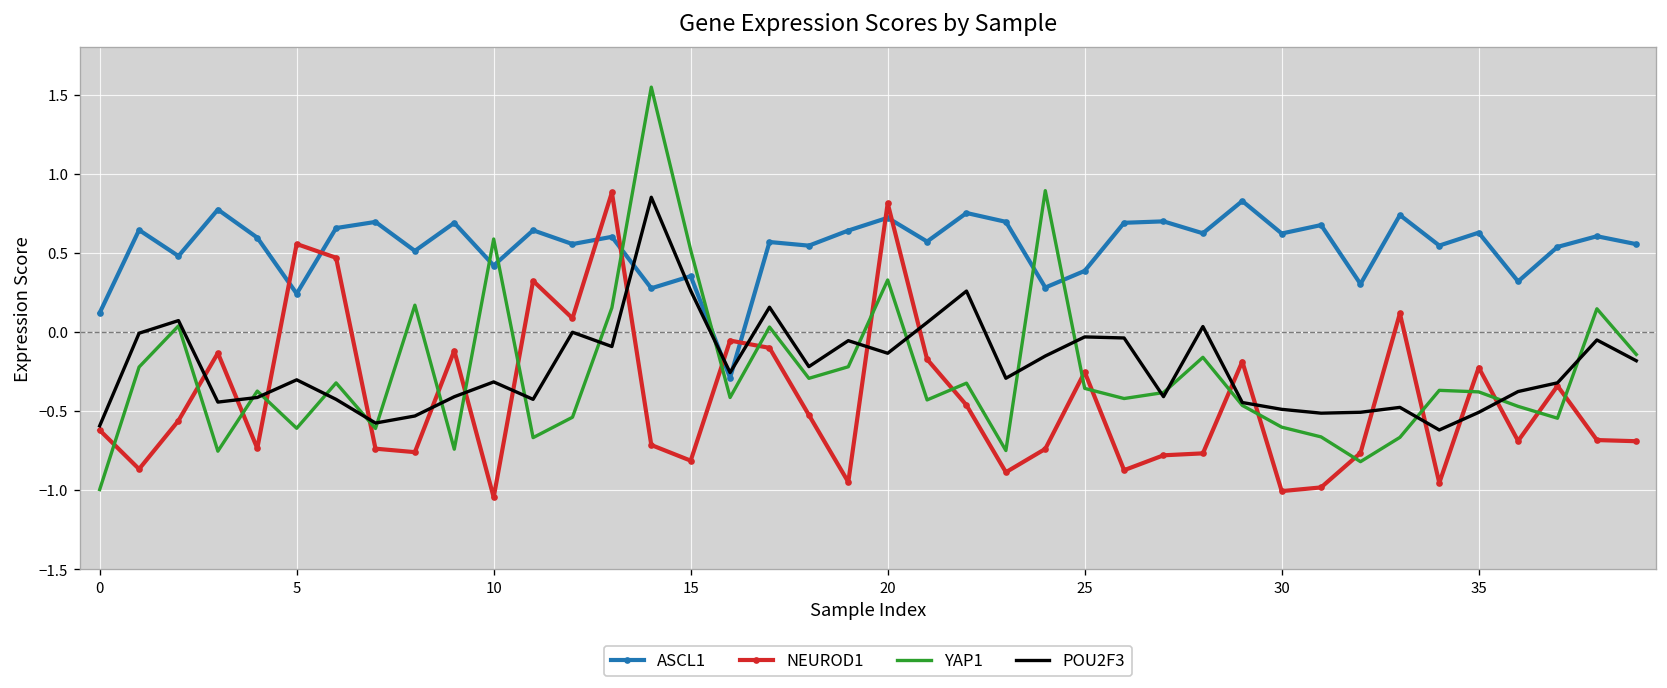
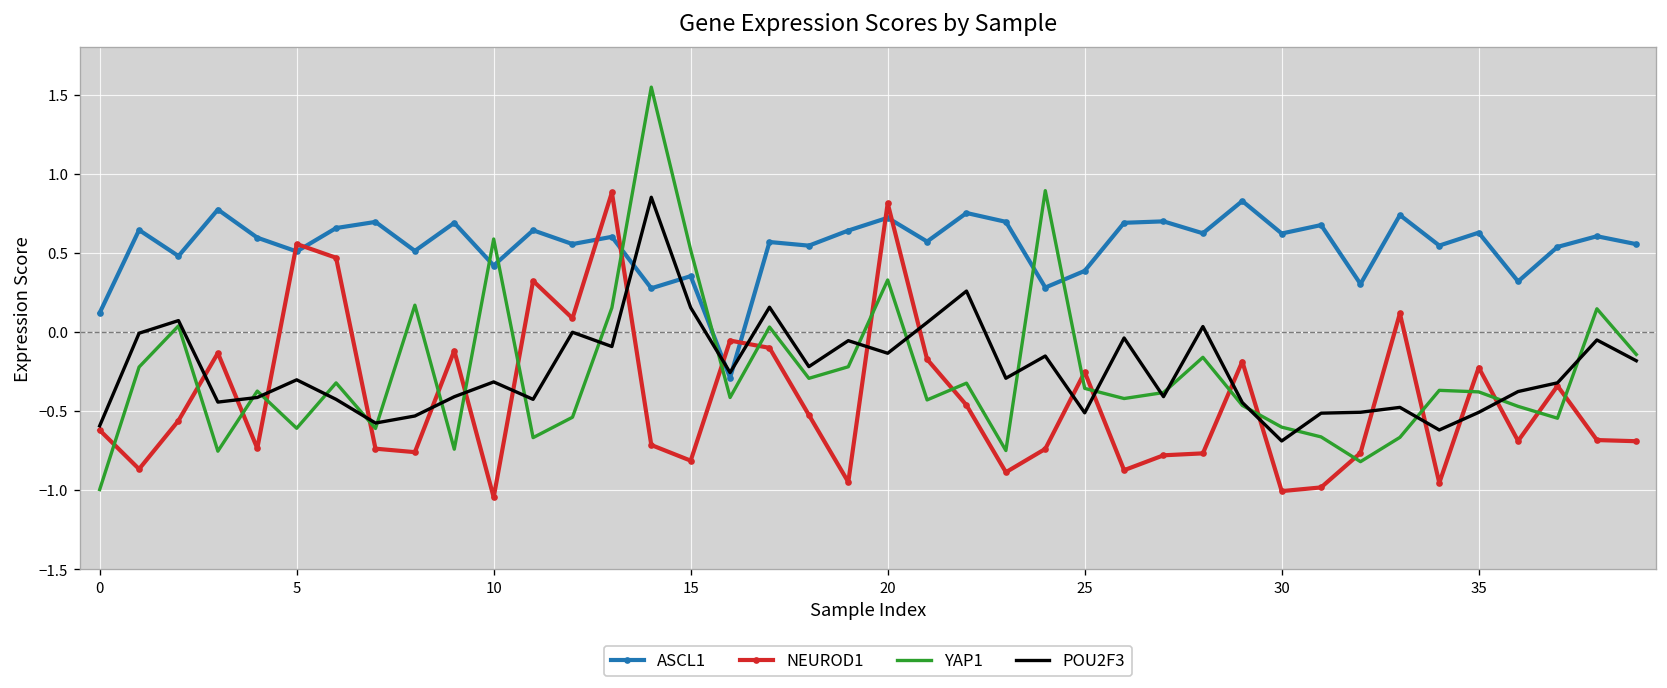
ASCL1, 5: 0.24 -> 0.51
POU2F3, 15: 0.26 -> 0.15
POU2F3, 25: -0.03 -> -0.51
POU2F3, 30: -0.49 -> -0.69
